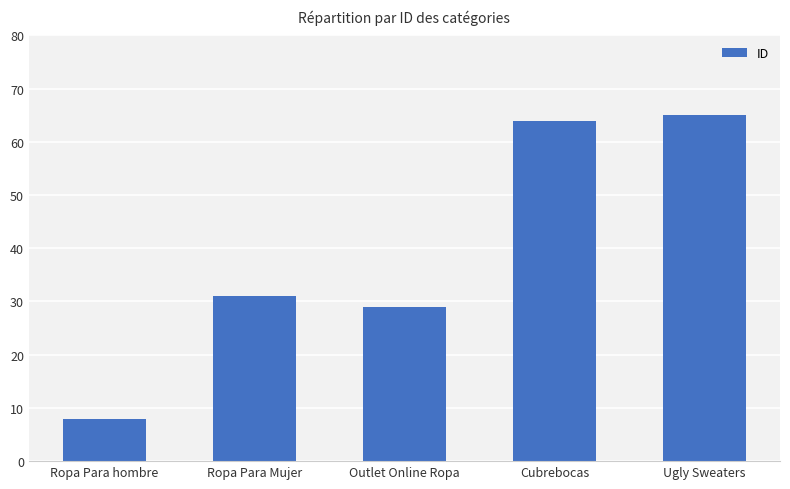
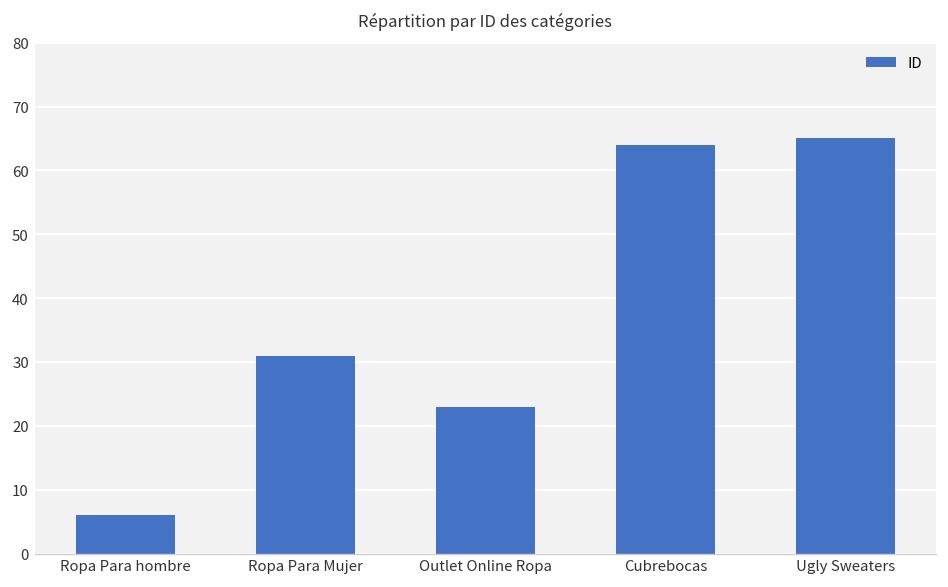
Ropa Para hombre: 8 -> 6
Outlet Online Ropa: 29 -> 23
